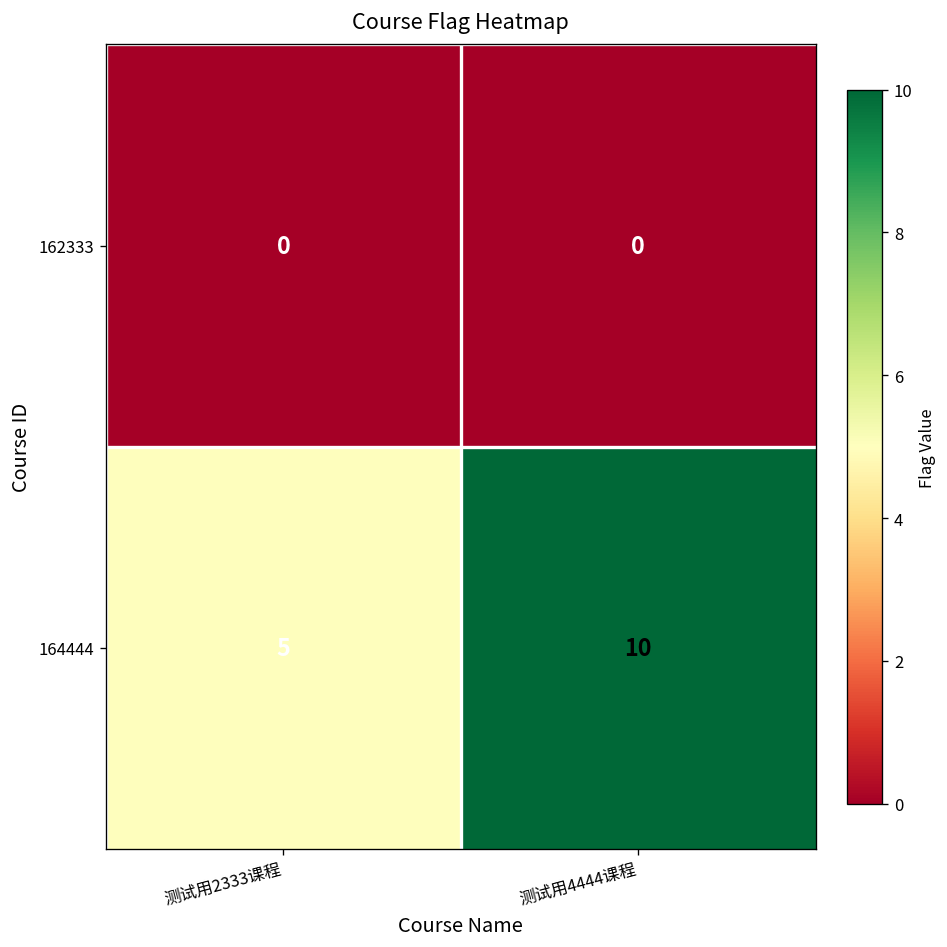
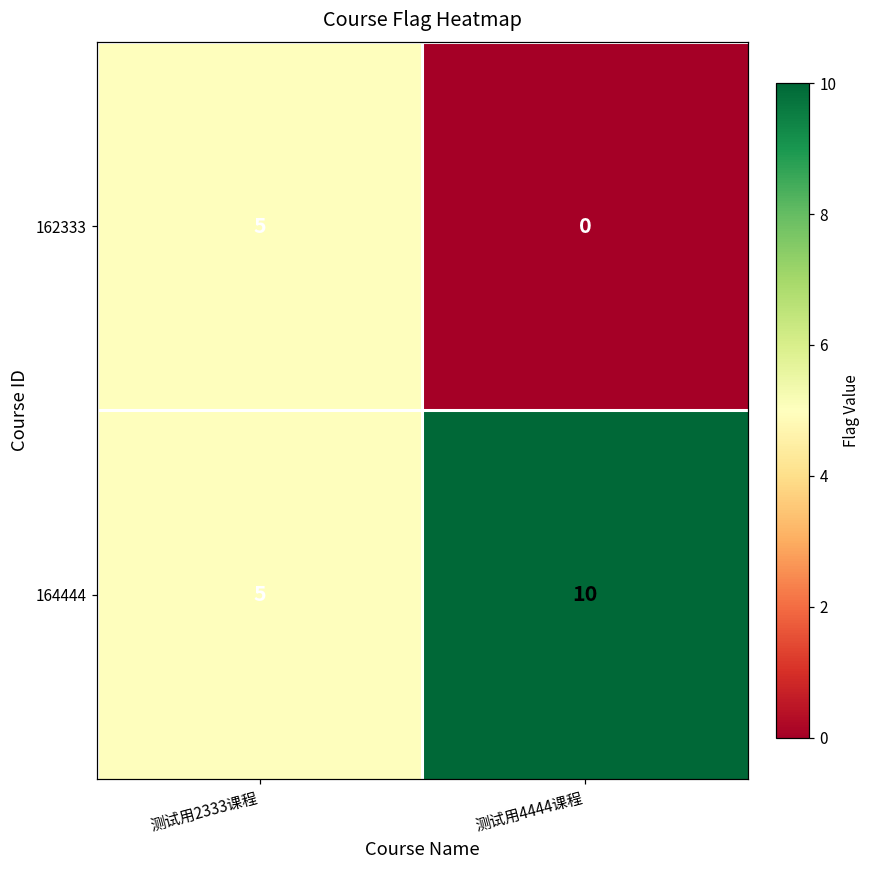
162333, 测试用2333课程: 0 -> 5
